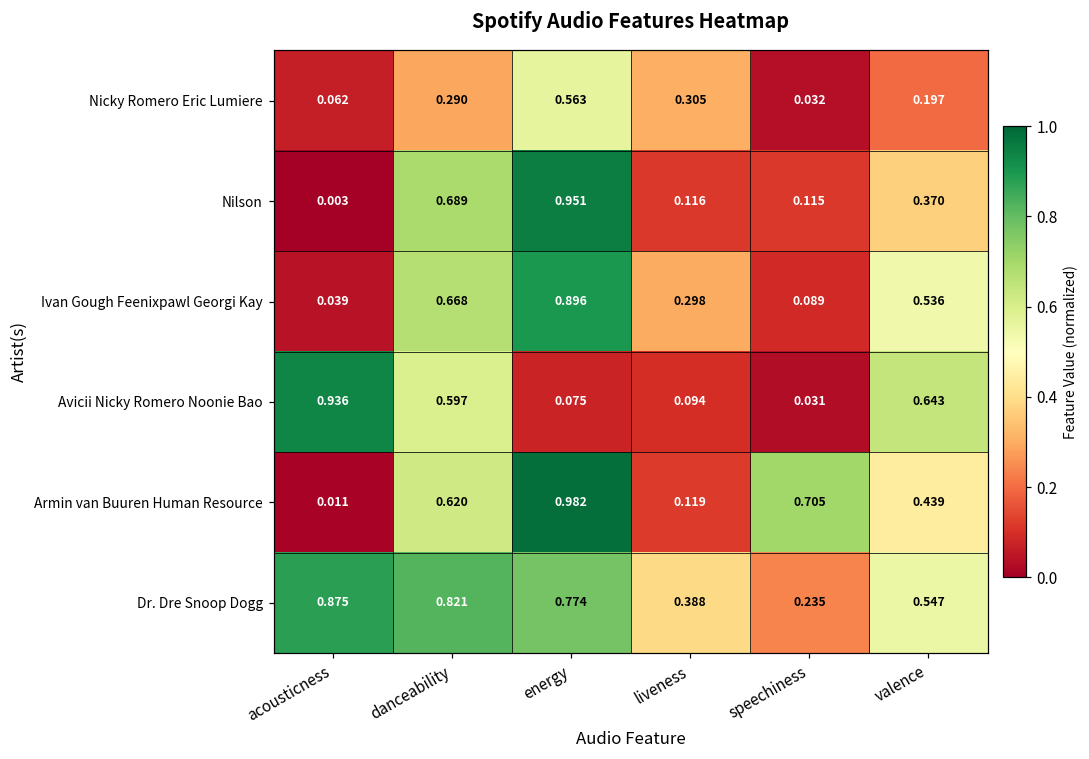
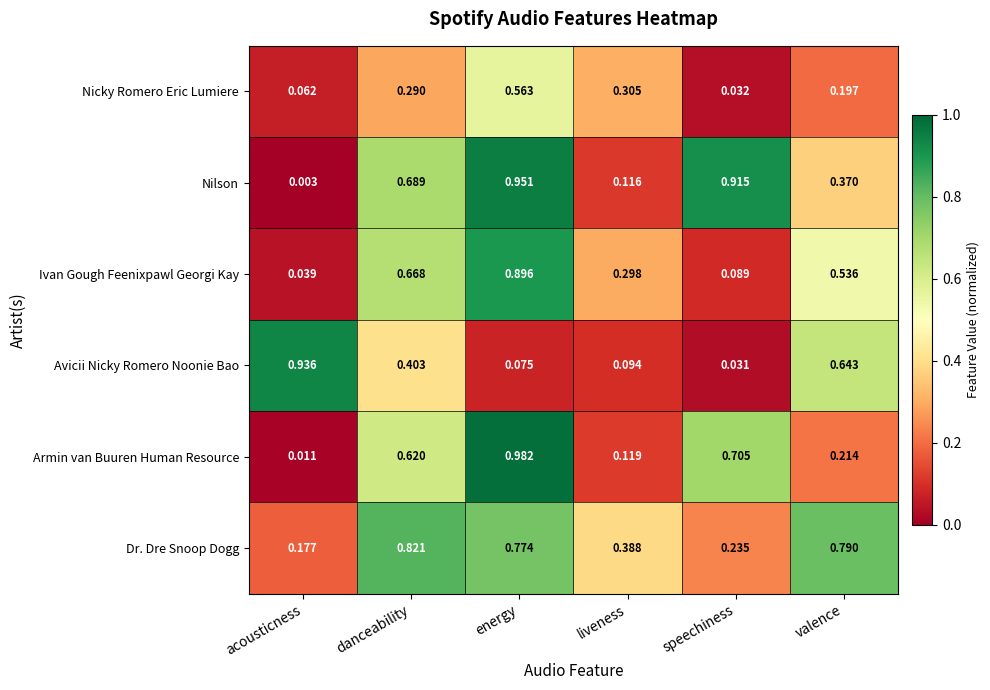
Nilson, speechiness: 0.115 -> 0.915
Avicii Nicky Romero Noonie Bao, danceability: 0.597 -> 0.403
Armin van Buuren Human Resource, valence: 0.439 -> 0.214
Dr. Dre Snoop Dogg, acousticness: 0.875 -> 0.177
Dr. Dre Snoop Dogg, valence: 0.547 -> 0.790
